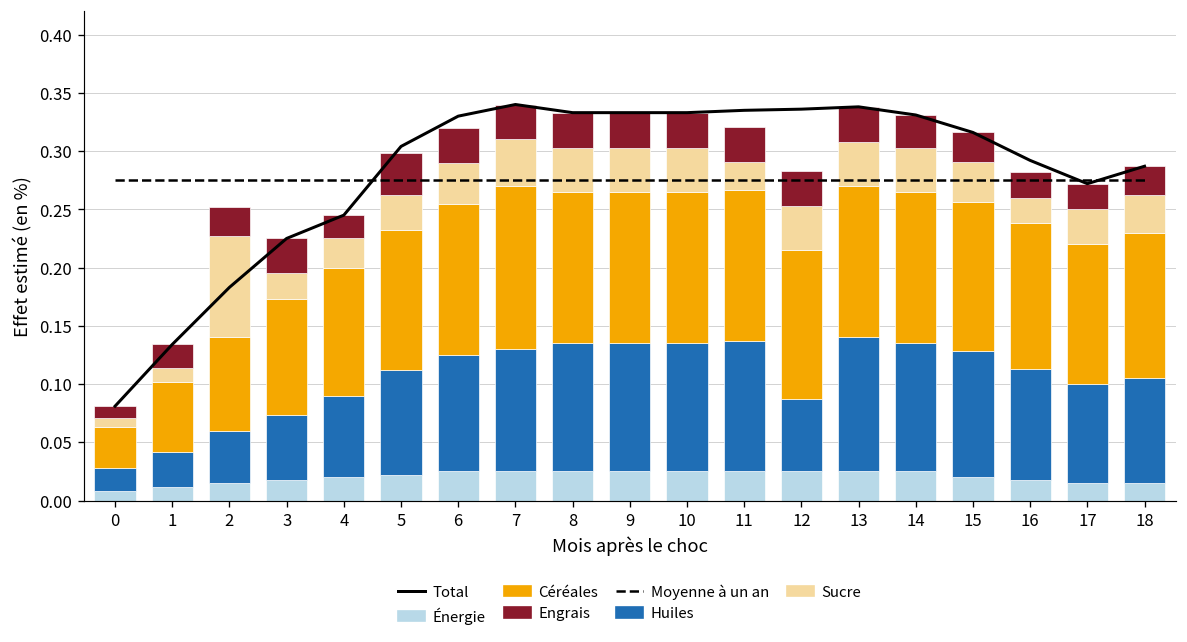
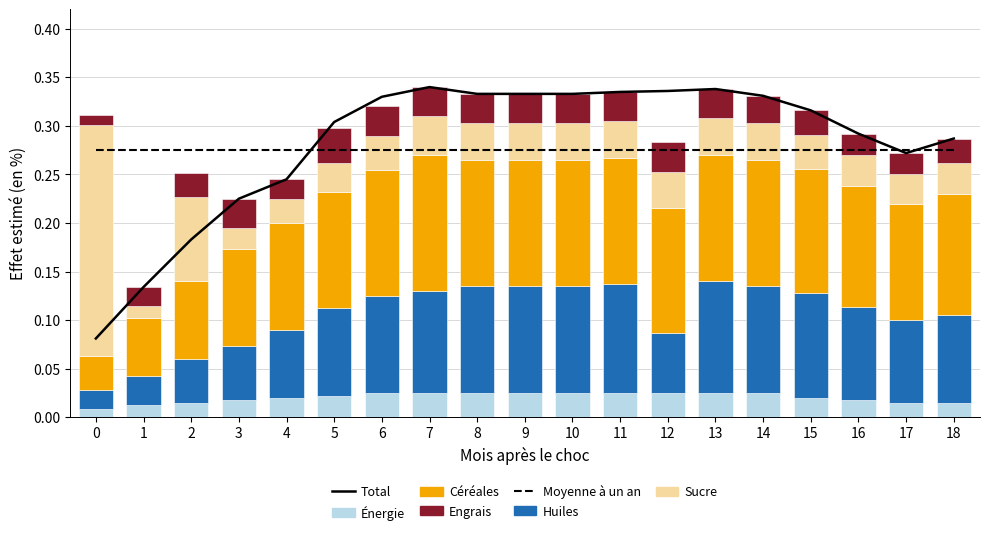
Sucre, 0: 0.01 -> 0.24
Sucre, 11: 0.02 -> 0.04
Sucre, 16: 0.02 -> 0.03
